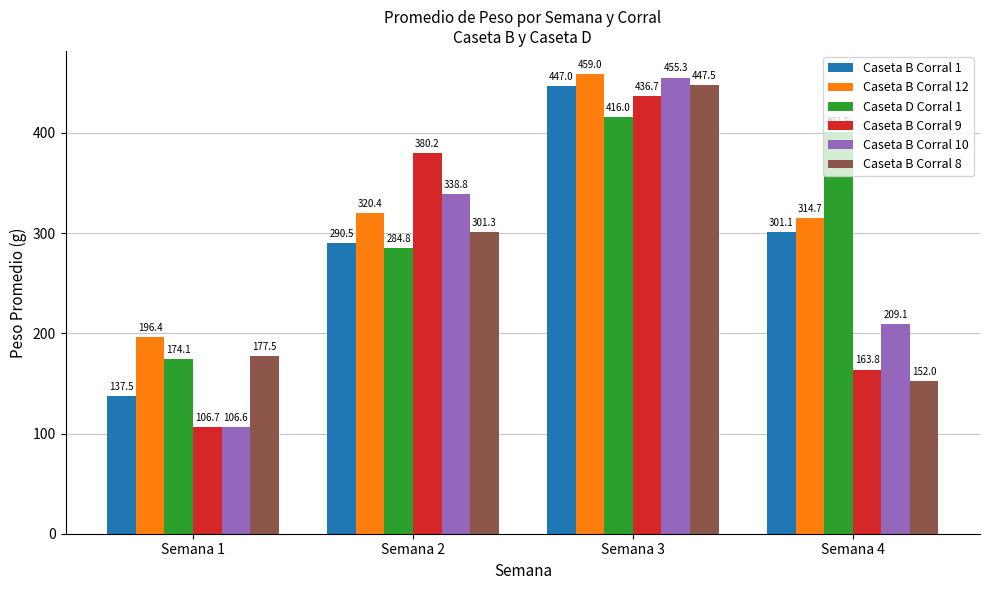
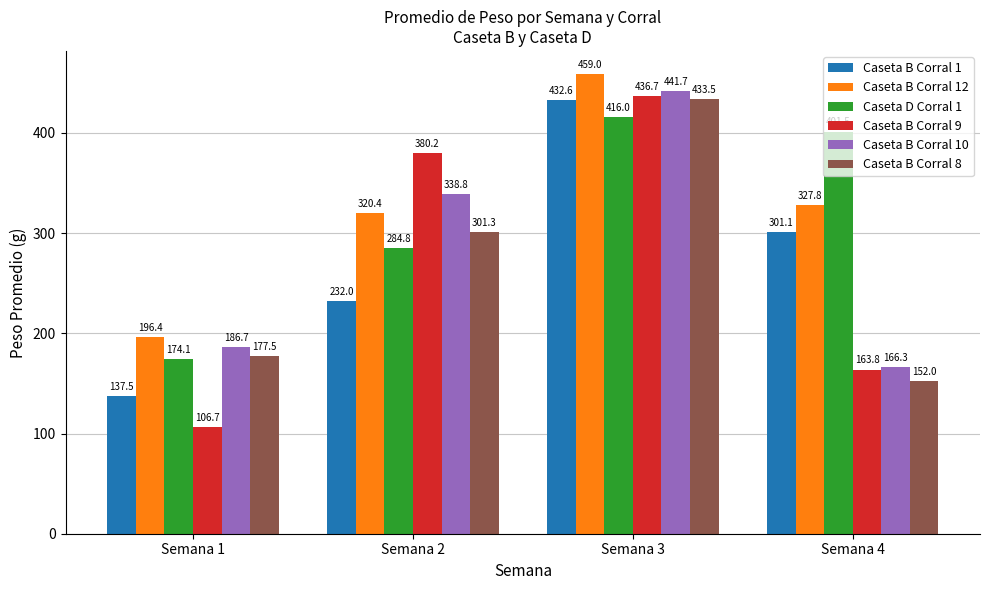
Caseta B Corral 10, Semana 1: 106.6 -> 186.7
Caseta B Corral 1, Semana 2: 290.5 -> 232.0
Caseta B Corral 1, Semana 3: 447.0 -> 432.6
Caseta B Corral 10, Semana 3: 455.3 -> 441.7
Caseta B Corral 8, Semana 3: 447.5 -> 433.5
Caseta B Corral 12, Semana 4: 314.7 -> 327.8
Caseta B Corral 10, Semana 4: 209.1 -> 166.3
